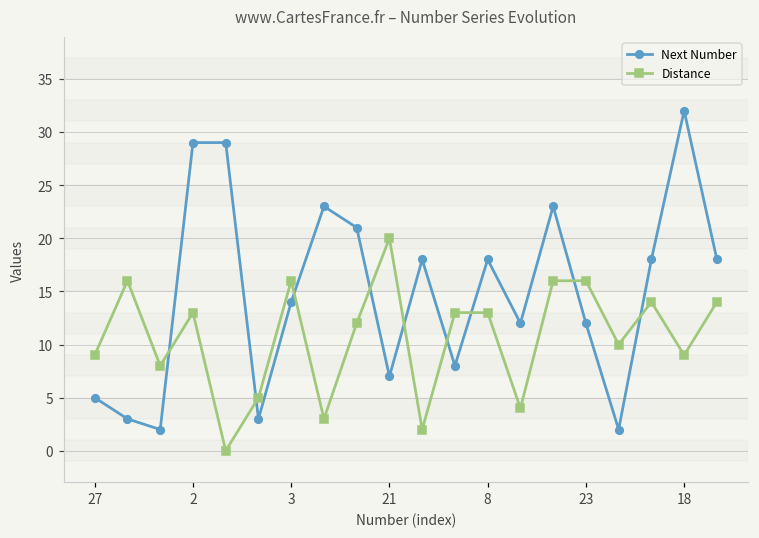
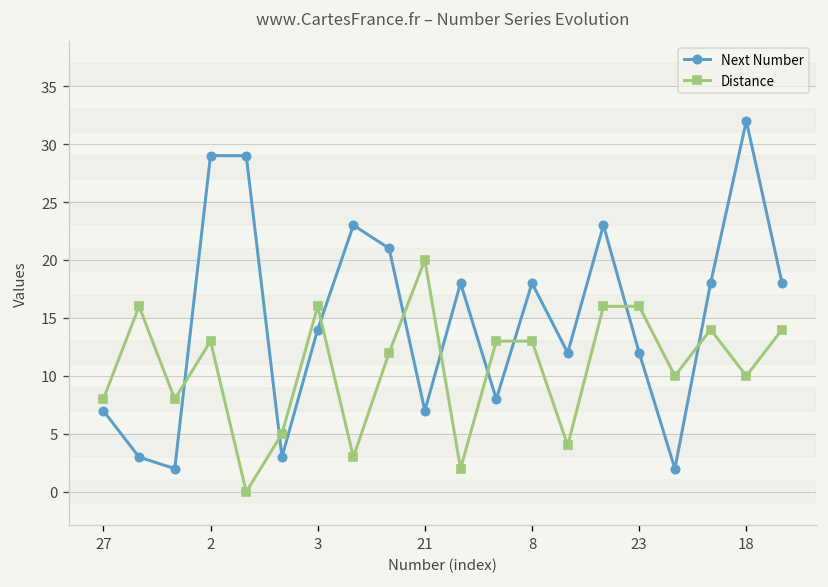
Next Number, 27: 5 -> 7
Distance, 27: 9 -> 8
Distance, 18: 9 -> 10
